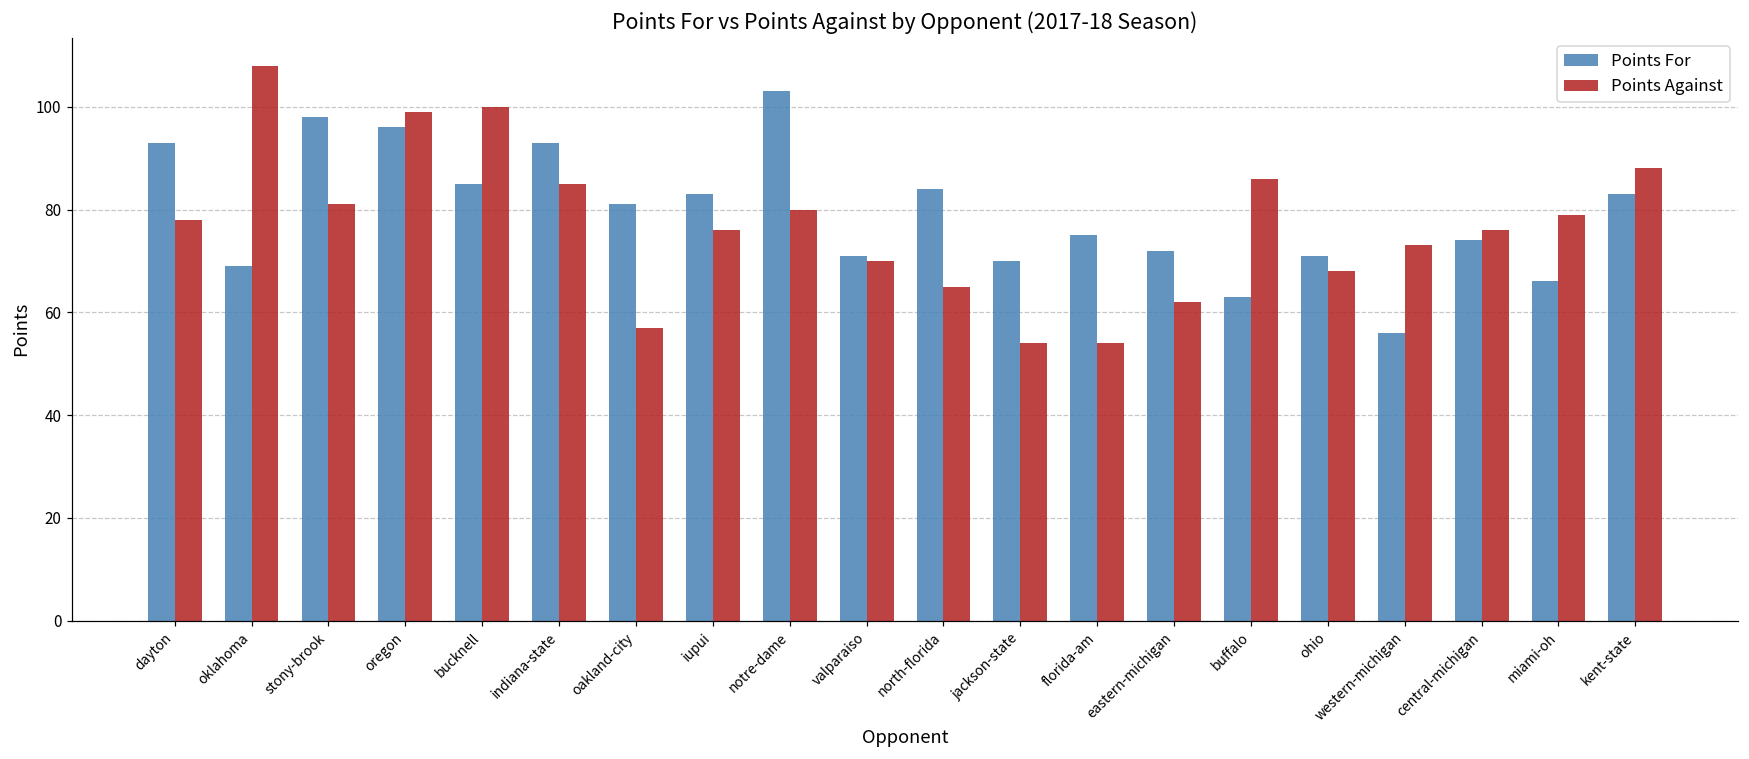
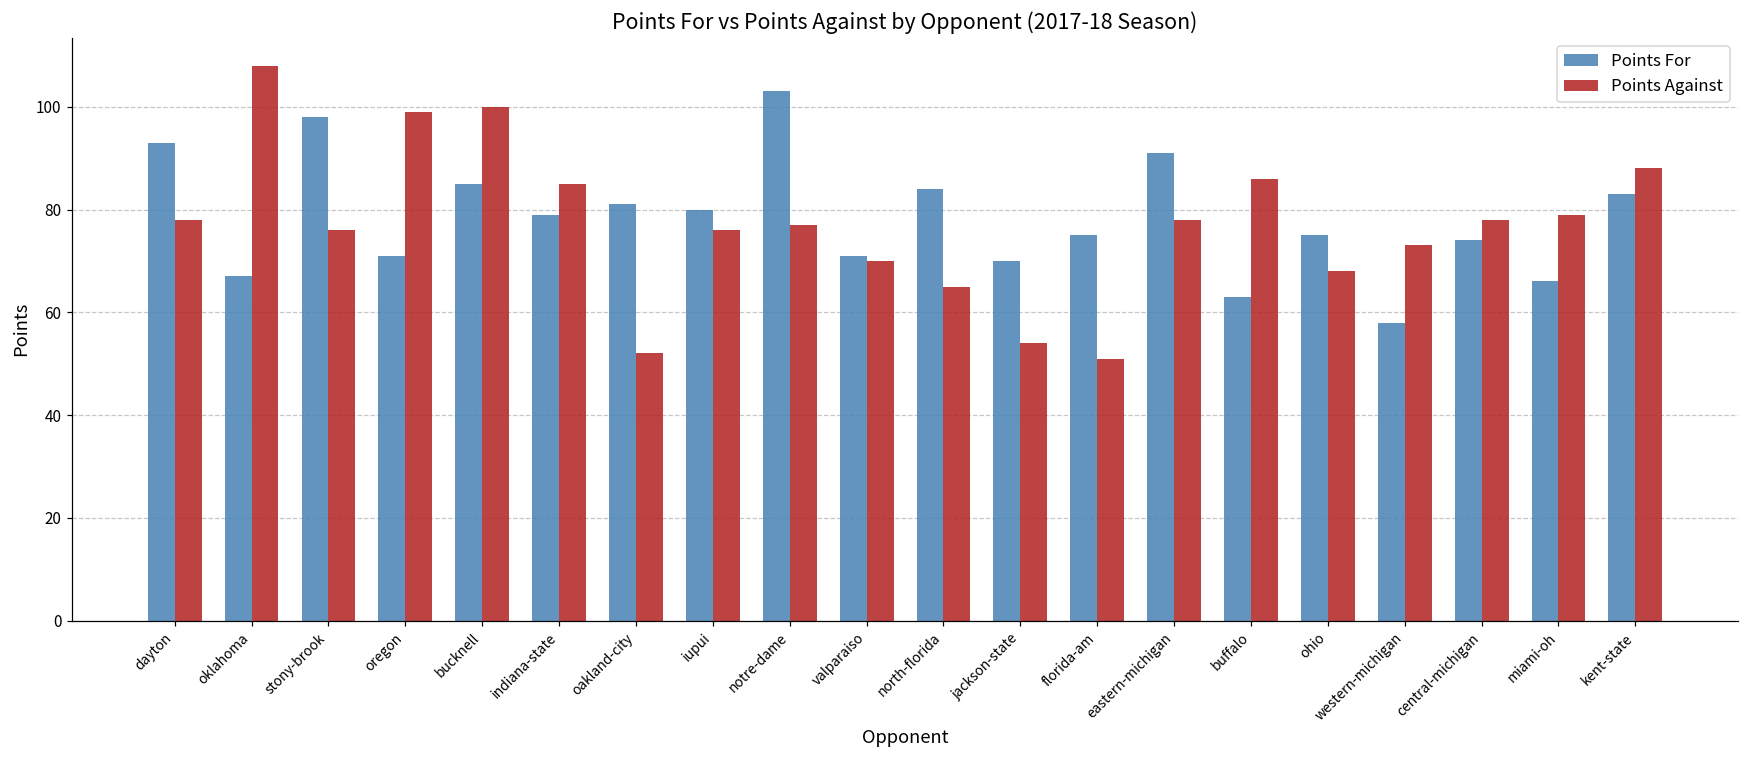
Points For, oklahoma: 69 -> 67
Points Against, stony-brook: 81 -> 76
Points For, oregon: 96 -> 71
Points For, indiana-state: 93 -> 79
Points Against, oakland-city: 57 -> 52
Points For, iupui: 83 -> 80
Points Against, notre-dame: 80 -> 77
Points Against, florida-am: 54 -> 51
Points For, eastern-michigan: 72 -> 91
Points Against, eastern-michigan: 62 -> 78
Points For, ohio: 71 -> 75
Points For, western-michigan: 56 -> 58
Points Against, central-michigan: 76 -> 78
